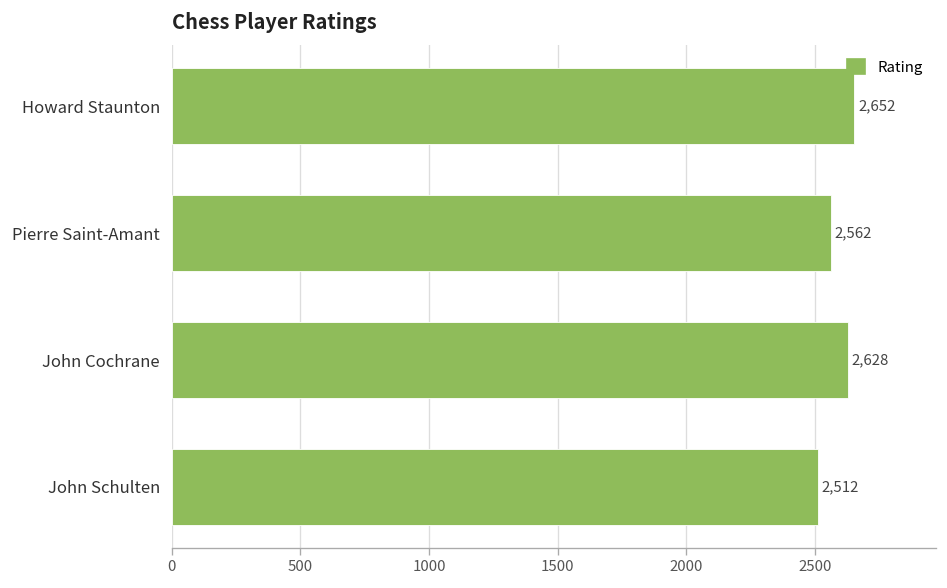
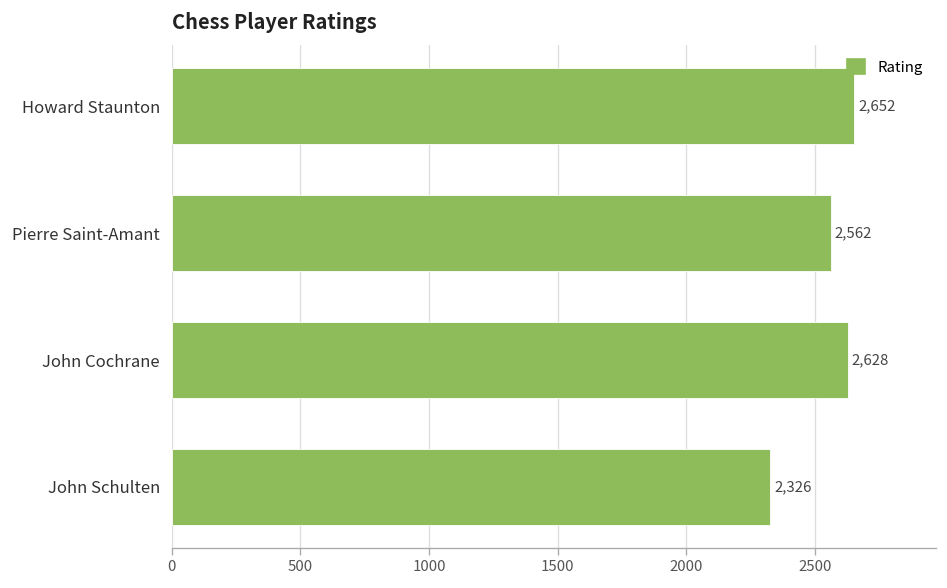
John Schulten: 2,512 -> 2,326
